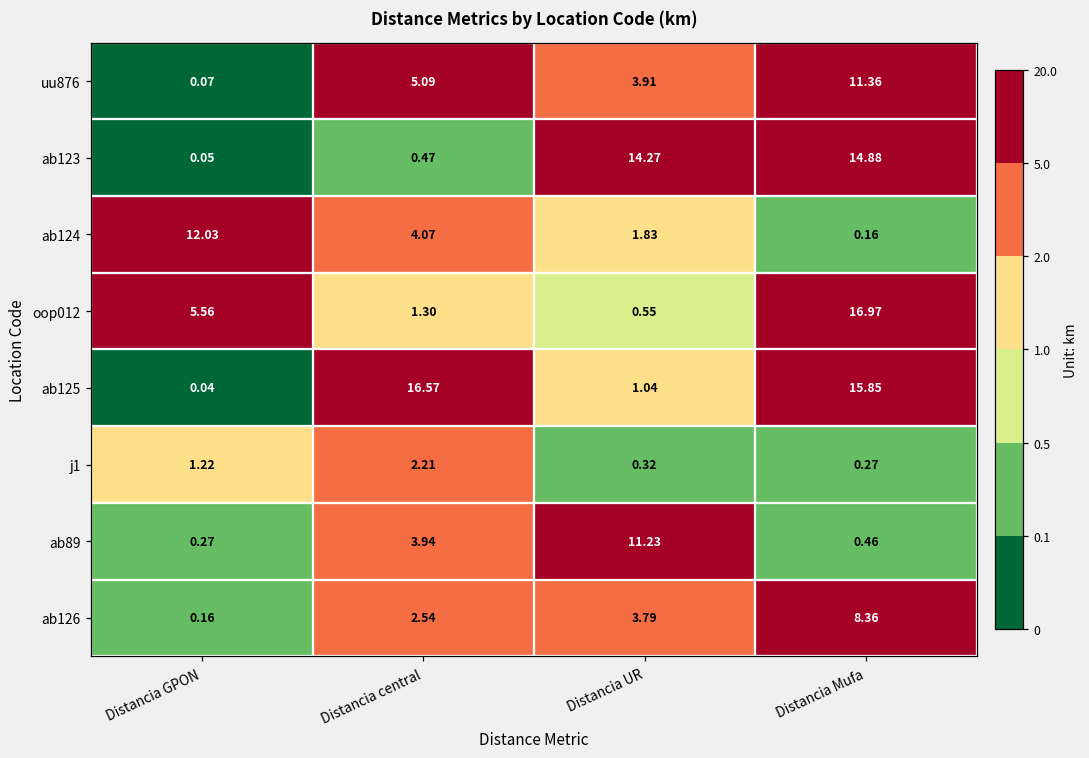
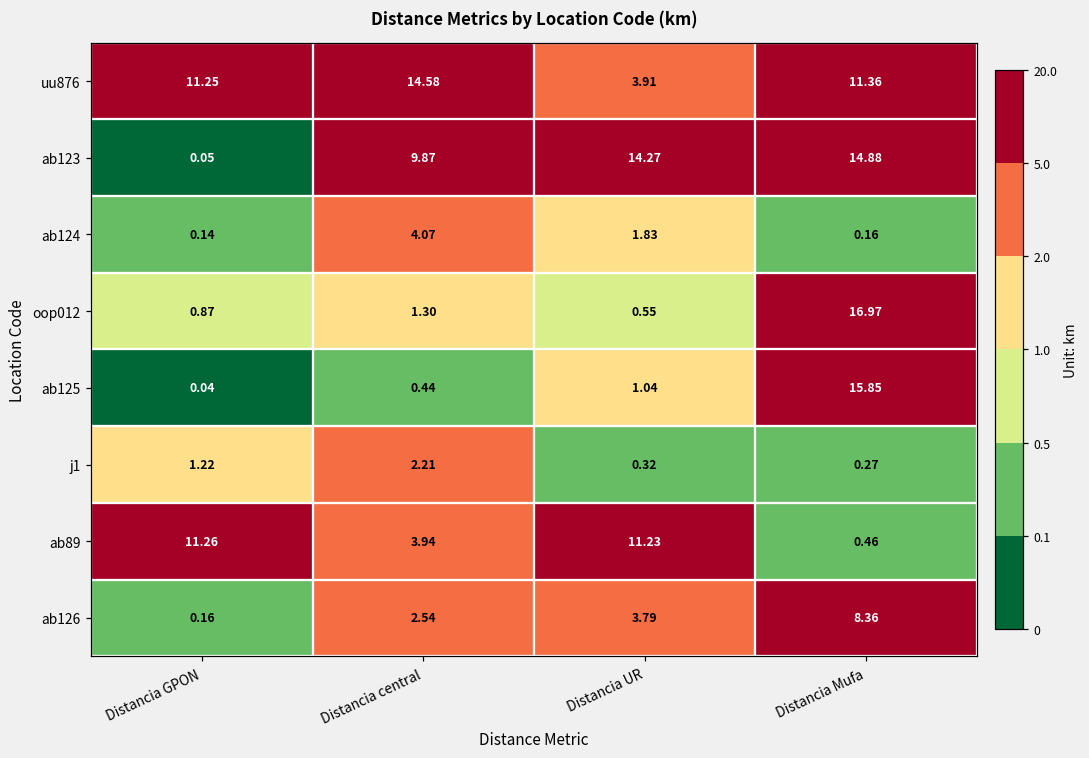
uu876, Distancia GPON: 0.07 -> 11.25
uu876, Distancia central: 5.09 -> 14.58
ab123, Distancia central: 0.47 -> 9.87
ab124, Distancia GPON: 12.03 -> 0.14
oop012, Distancia GPON: 5.56 -> 0.87
ab125, Distancia central: 16.57 -> 0.44
ab89, Distancia GPON: 0.27 -> 11.26
